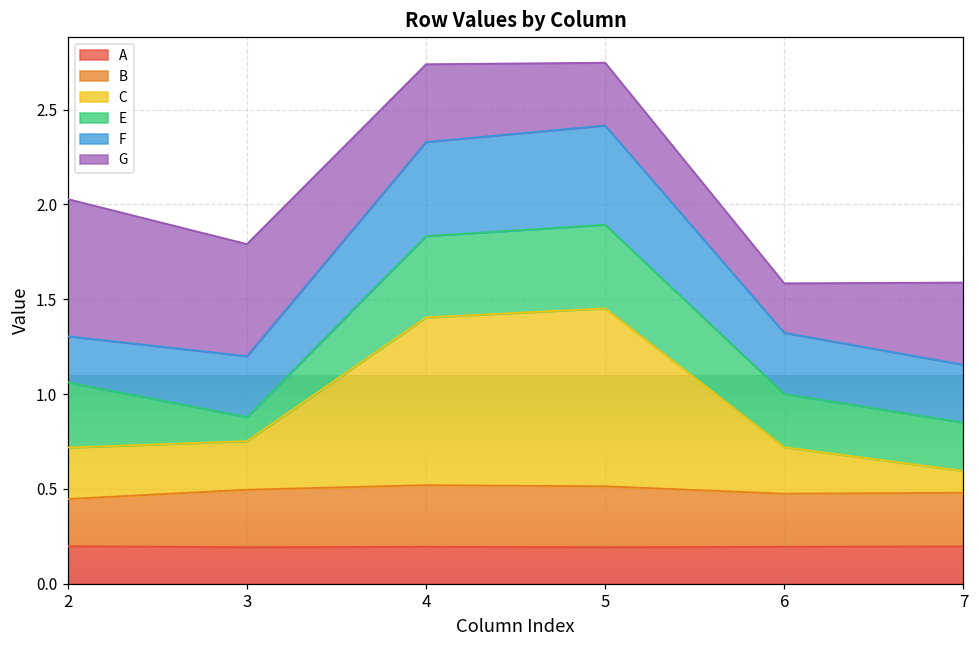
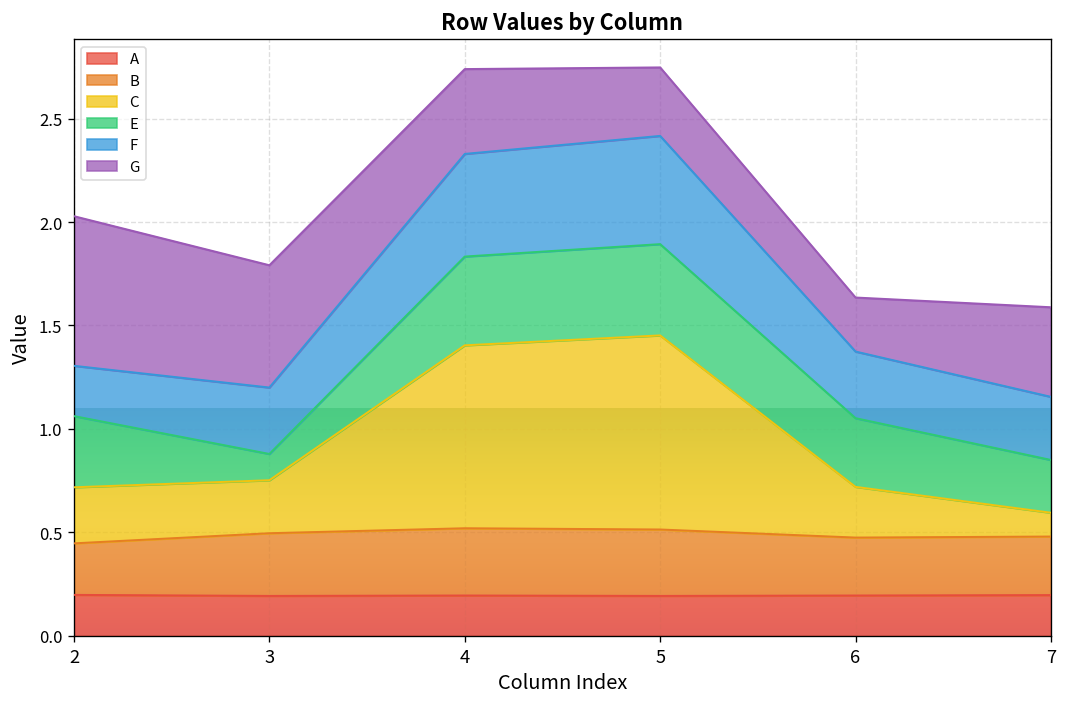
E, 6: 0.28 -> 0.33
